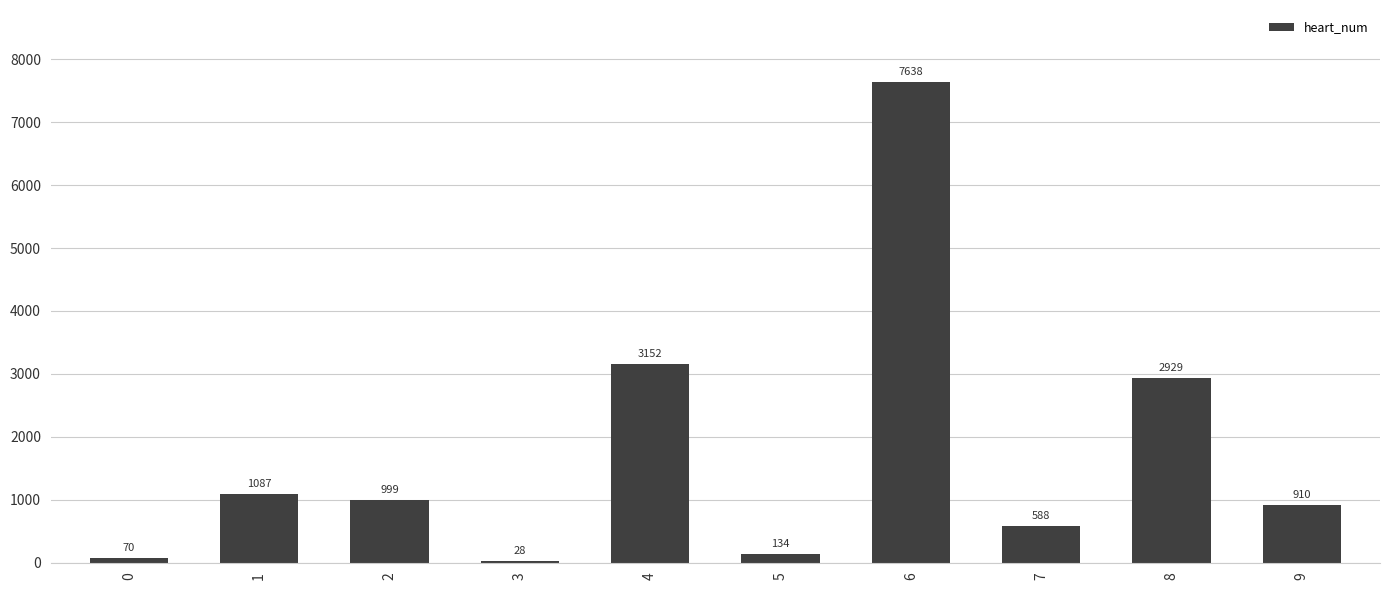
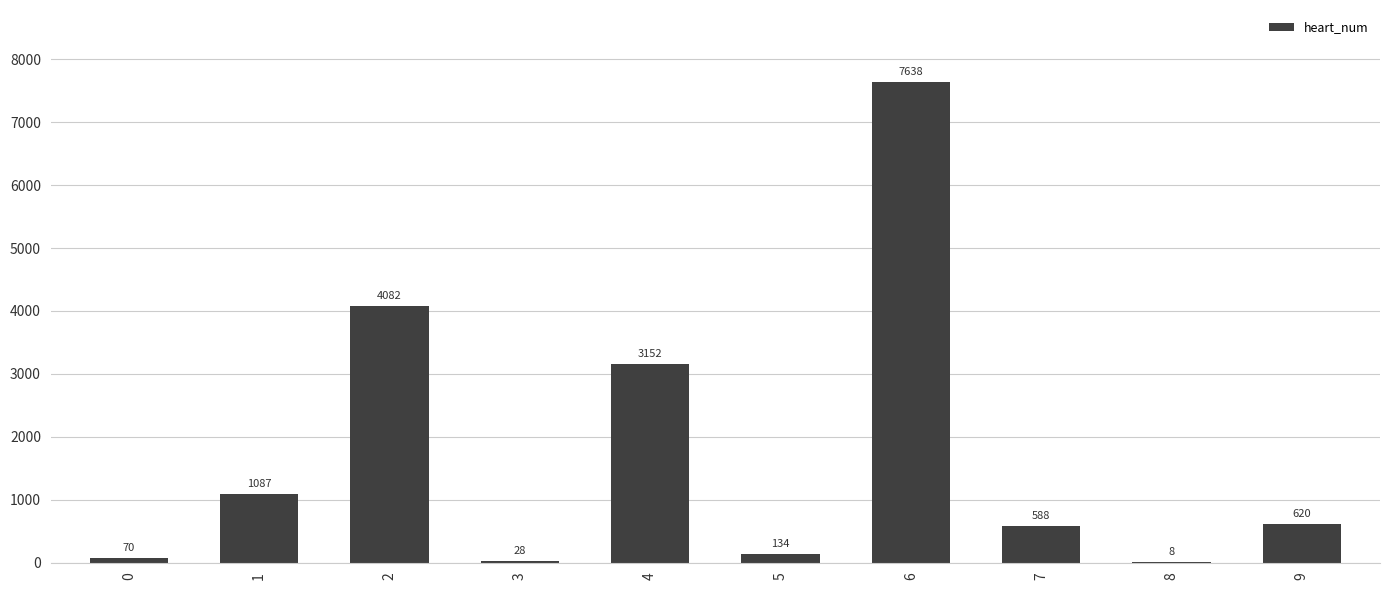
2: 999 -> 4082
8: 2929 -> 8
9: 910 -> 620
